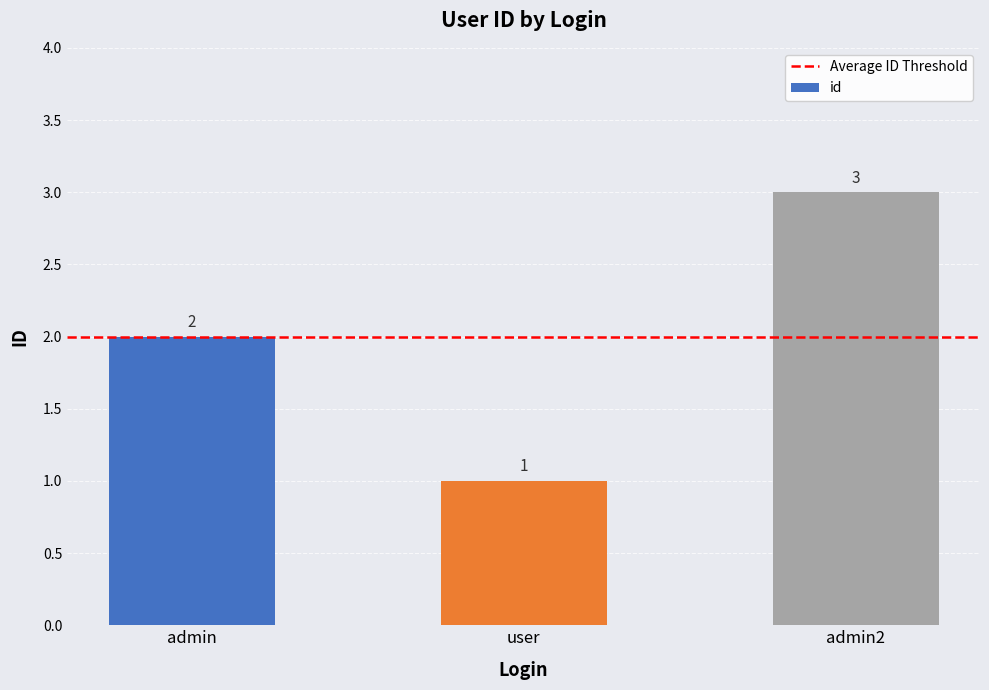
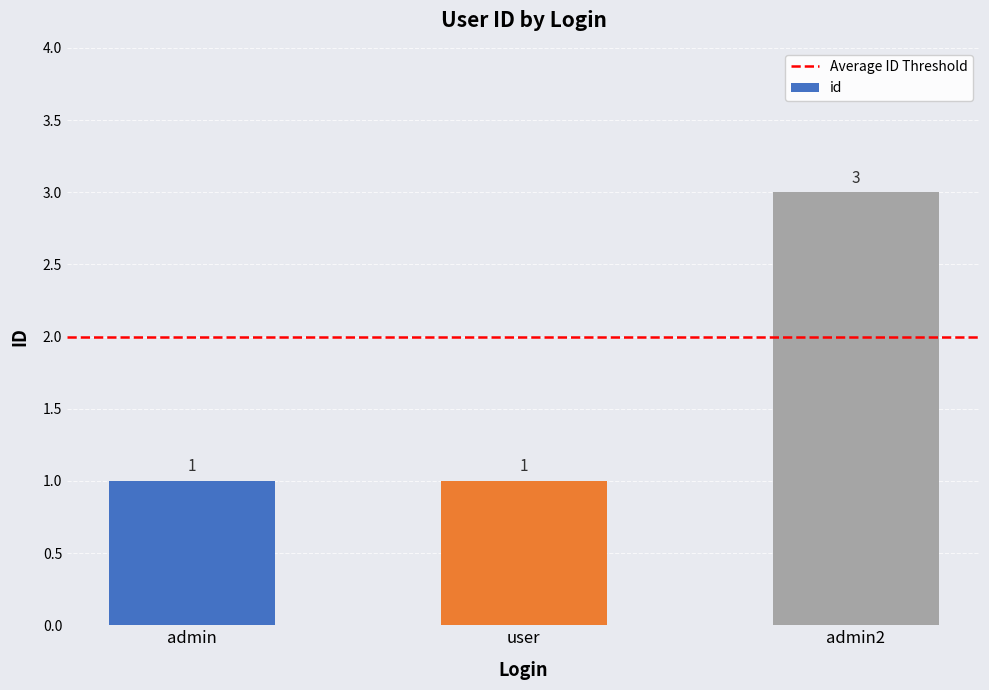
admin: 2 -> 1
